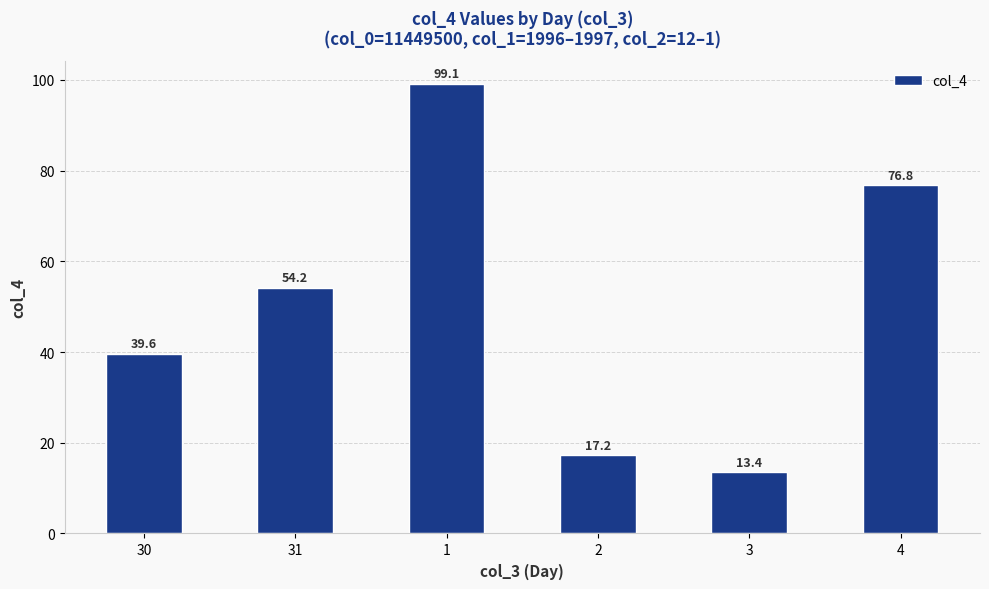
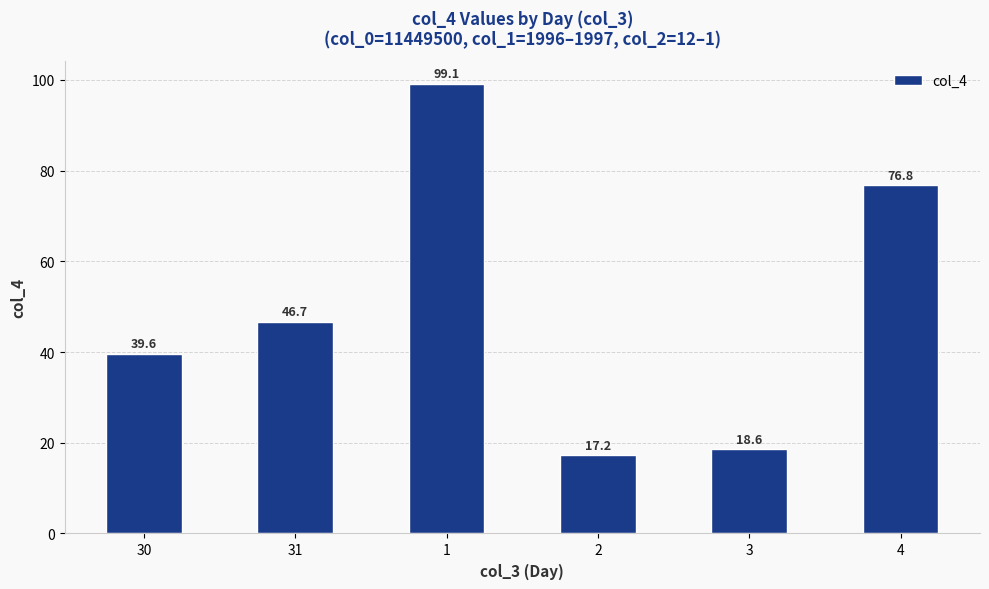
31: 54.2 -> 46.7
3: 13.4 -> 18.6
